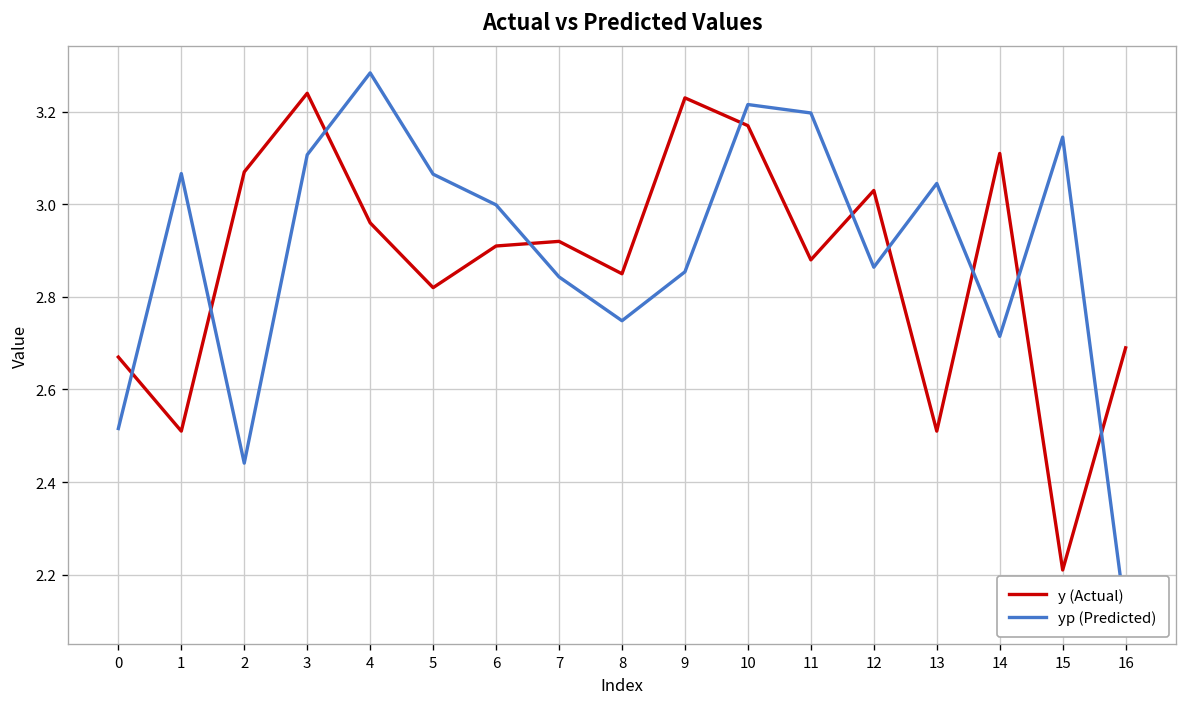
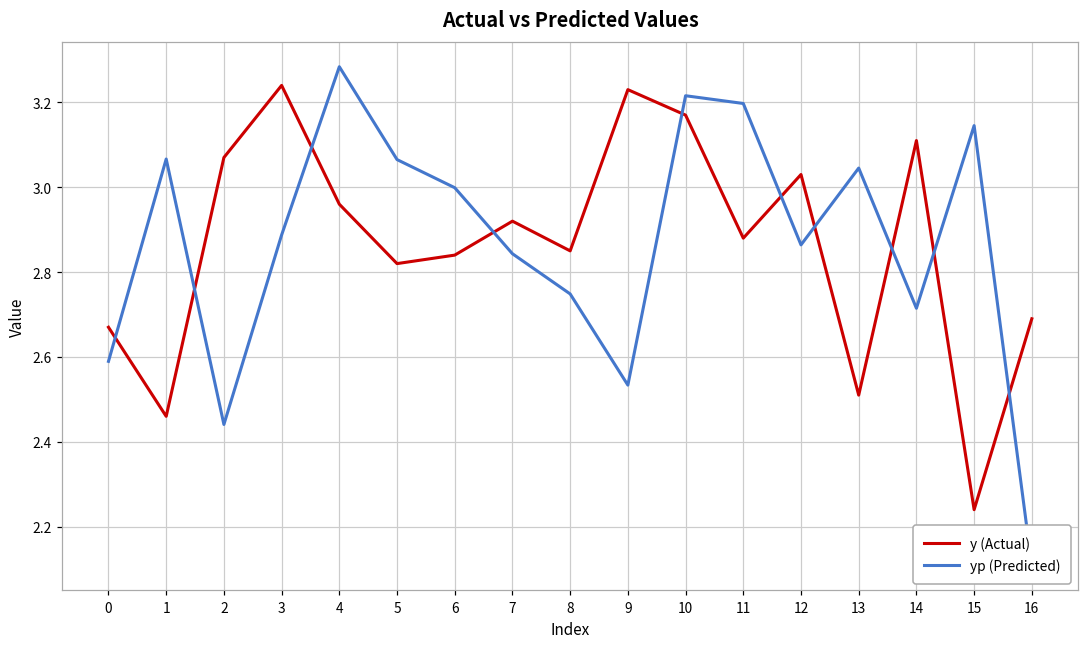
yp (Predicted), 0: 2.52 -> 2.59
y (Actual), 1: 2.51 -> 2.46
yp (Predicted), 3: 3.11 -> 2.89
y (Actual), 6: 2.91 -> 2.84
yp (Predicted), 9: 2.85 -> 2.53
y (Actual), 15: 2.21 -> 2.24
